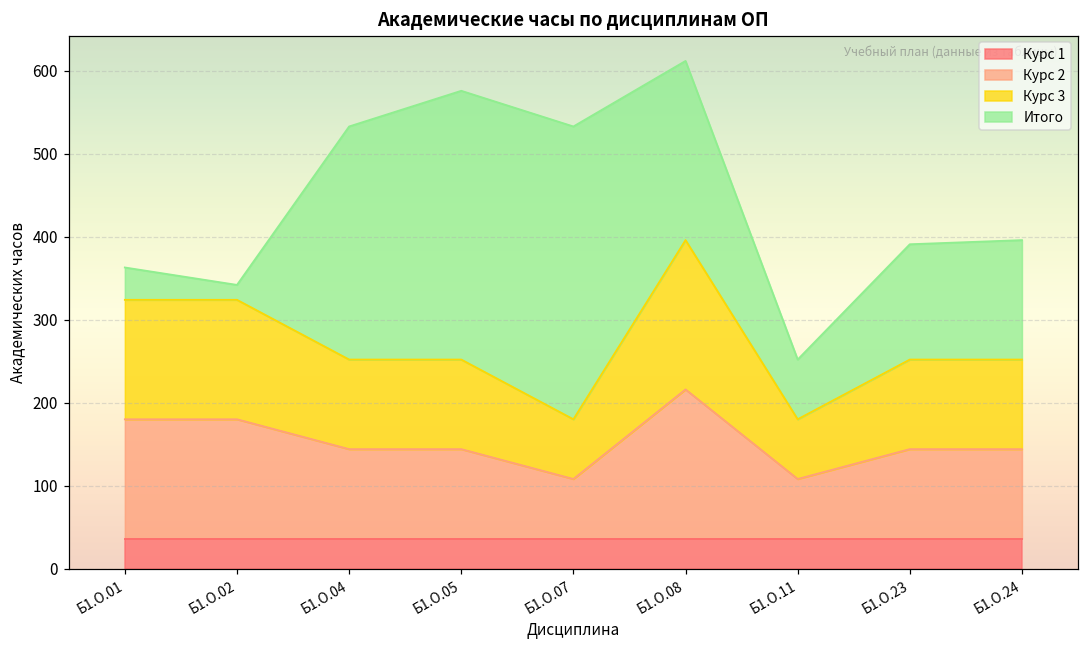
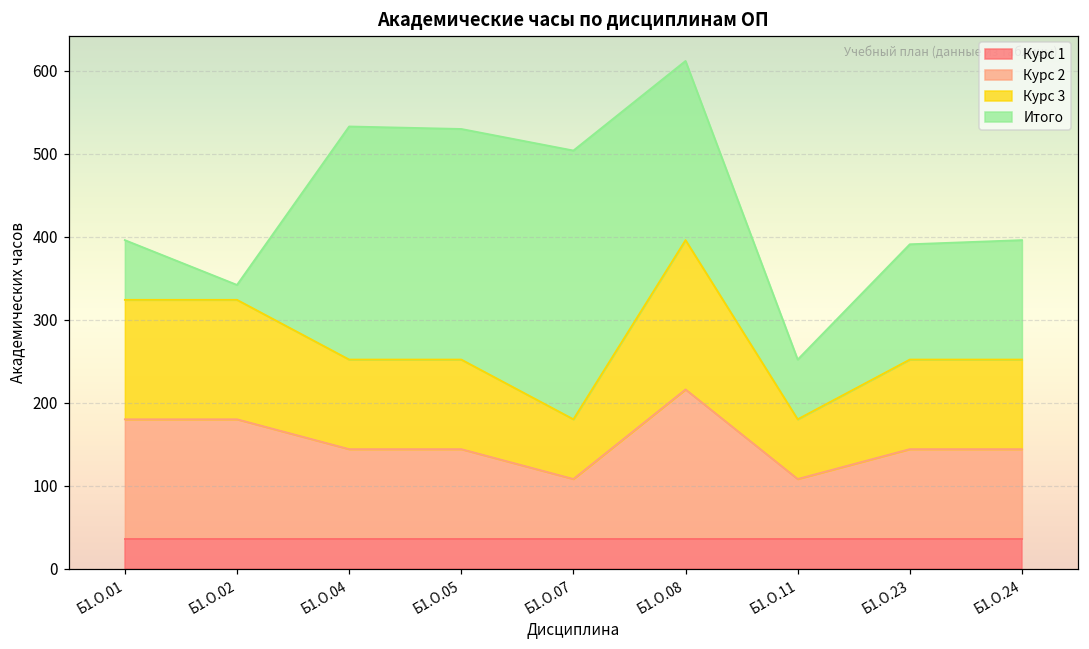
Итого, Б1.О.01: 40 -> 70
Итого, Б1.О.05: 320 -> 280
Итого, Б1.О.07: 350 -> 320
